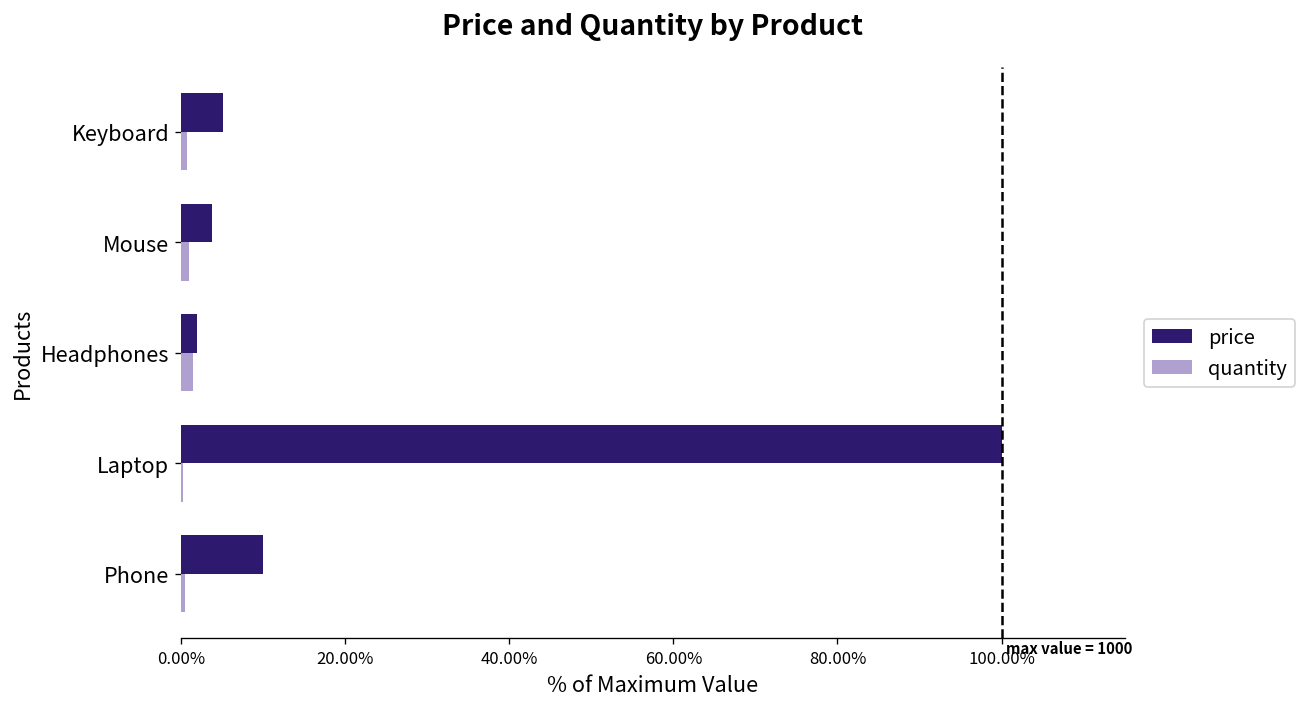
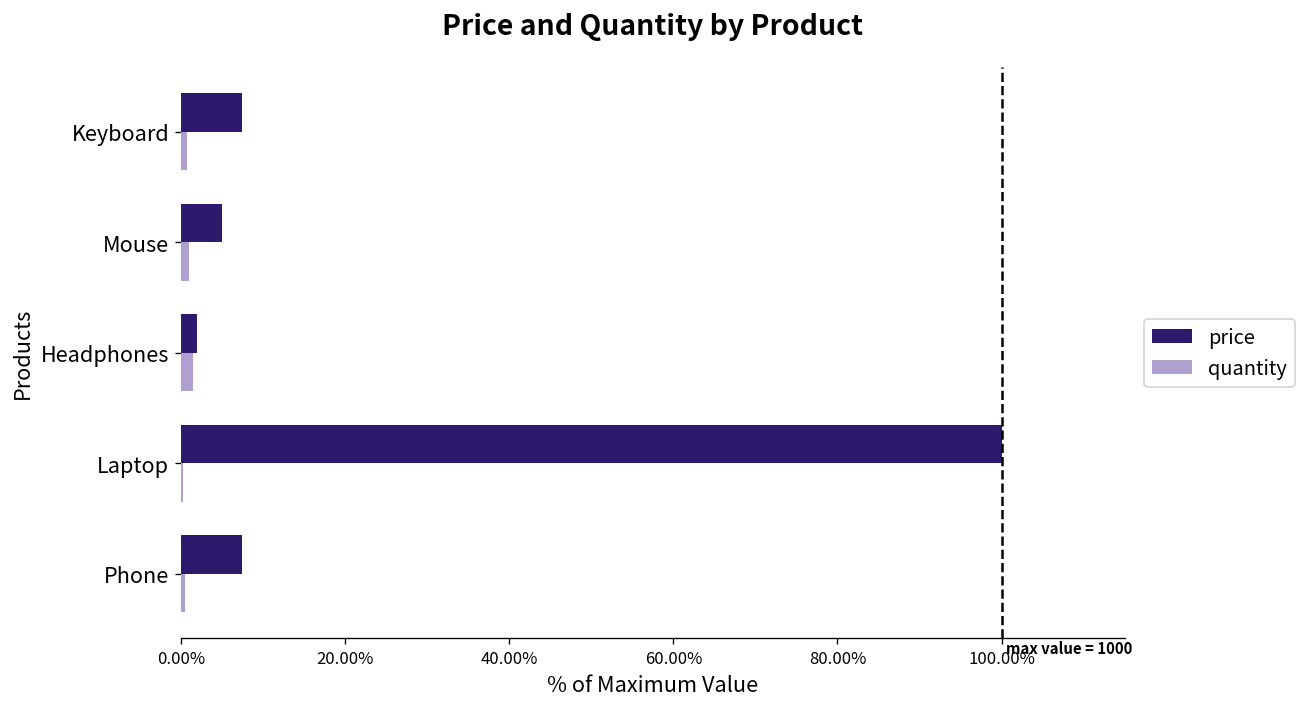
price, Keyboard: 5% -> 8%
price, Mouse: 4% -> 5%
price, Phone: 10% -> 8%
